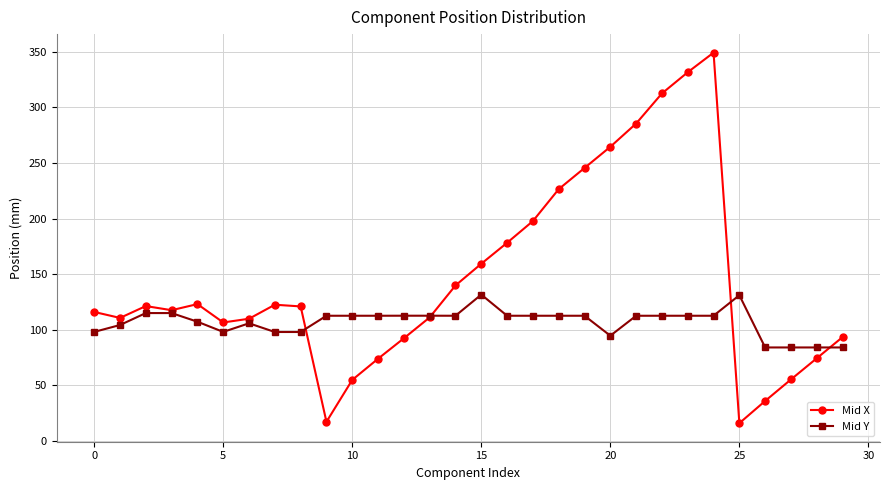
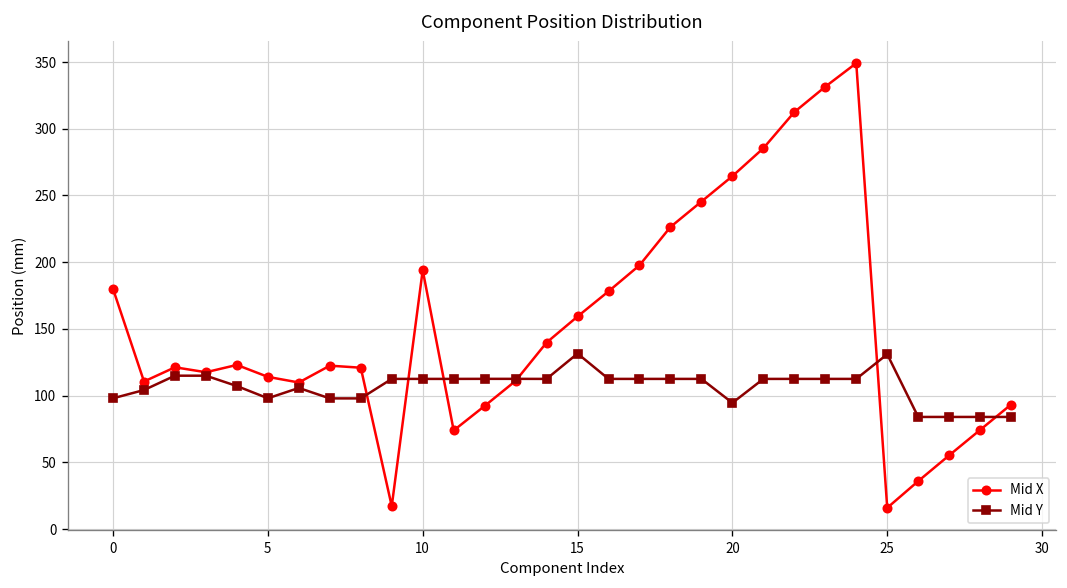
Mid X, 0: 116 -> 180
Mid X, 5: 107 -> 114
Mid X, 10: 55 -> 194
